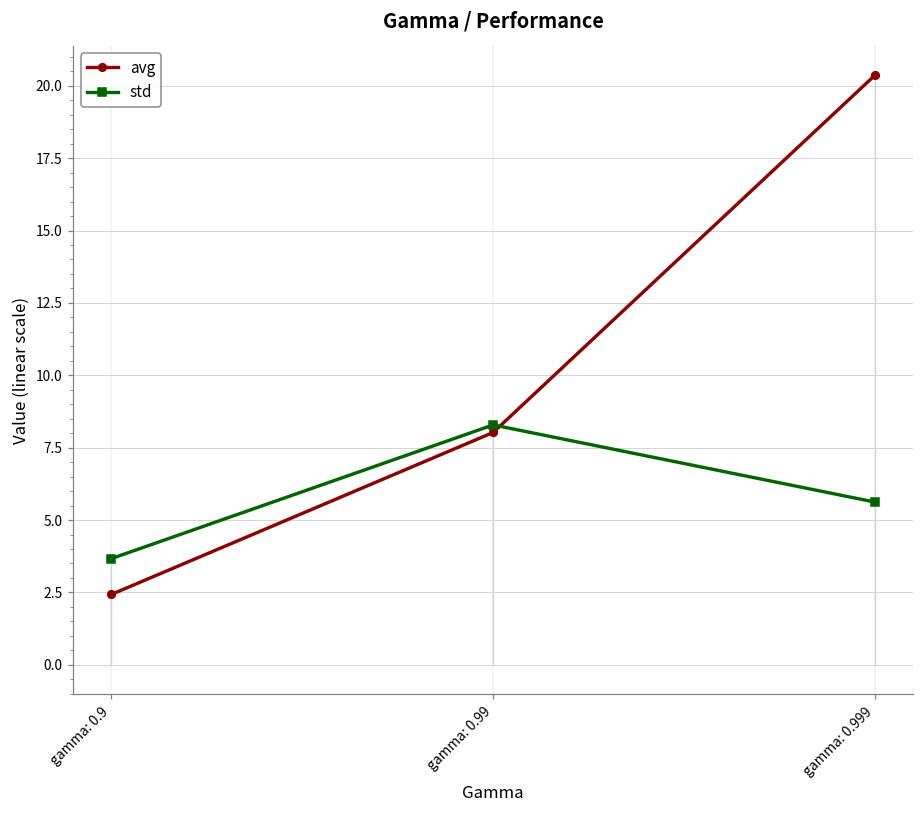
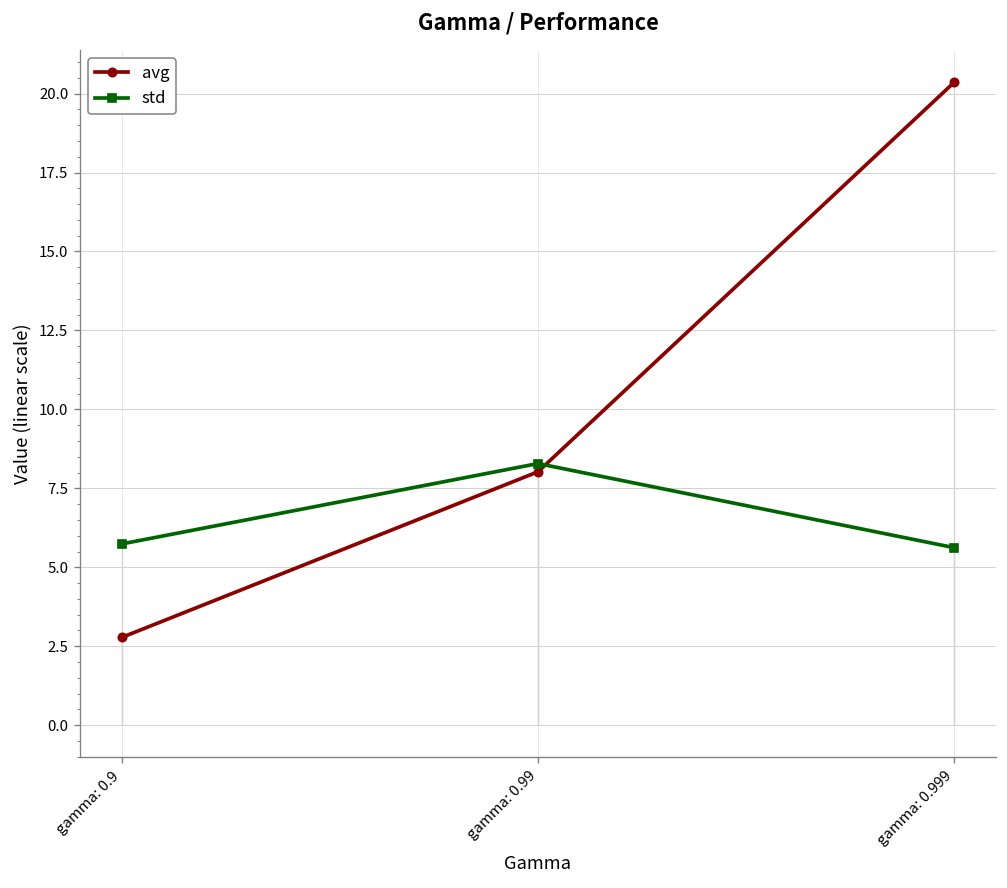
avg, gamma: 0.9: 2.4 -> 2.8
std, gamma: 0.9: 3.7 -> 5.7
